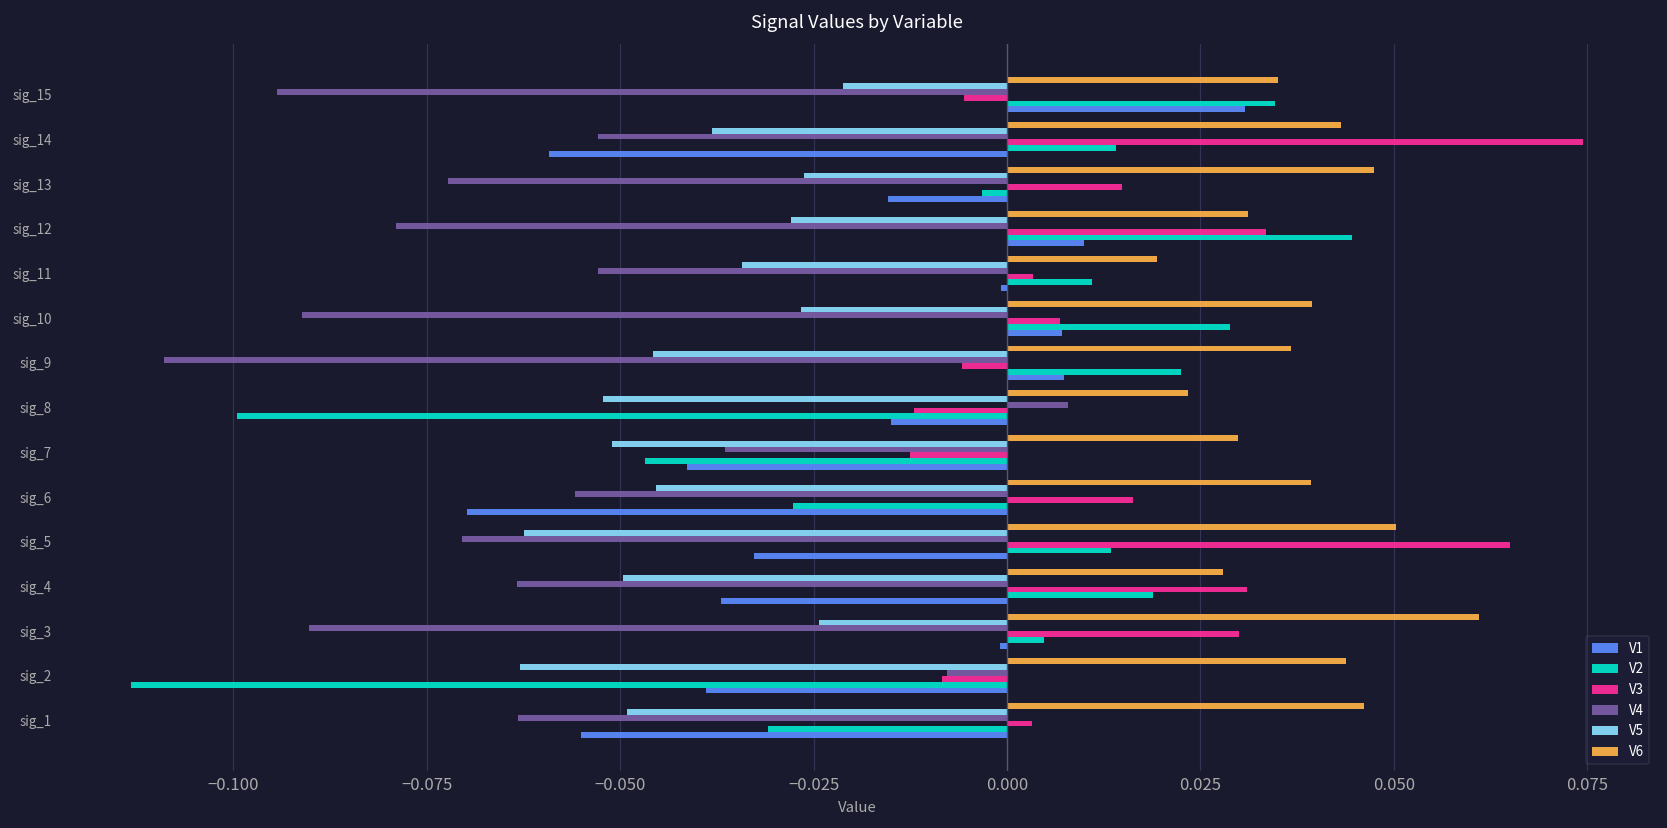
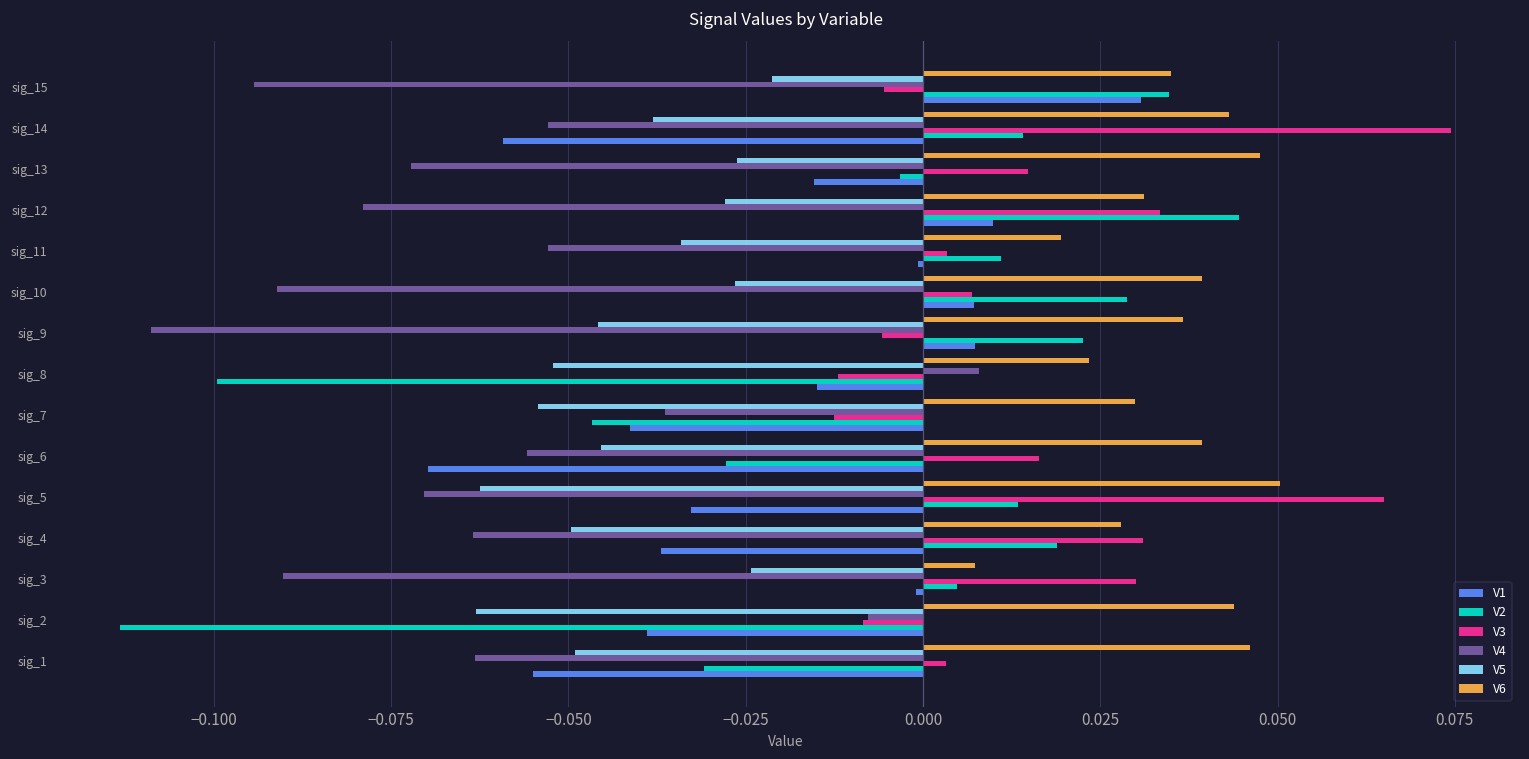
V5, sig_7: -0.051 -> -0.054
V6, sig_3: 0.061 -> 0.007
